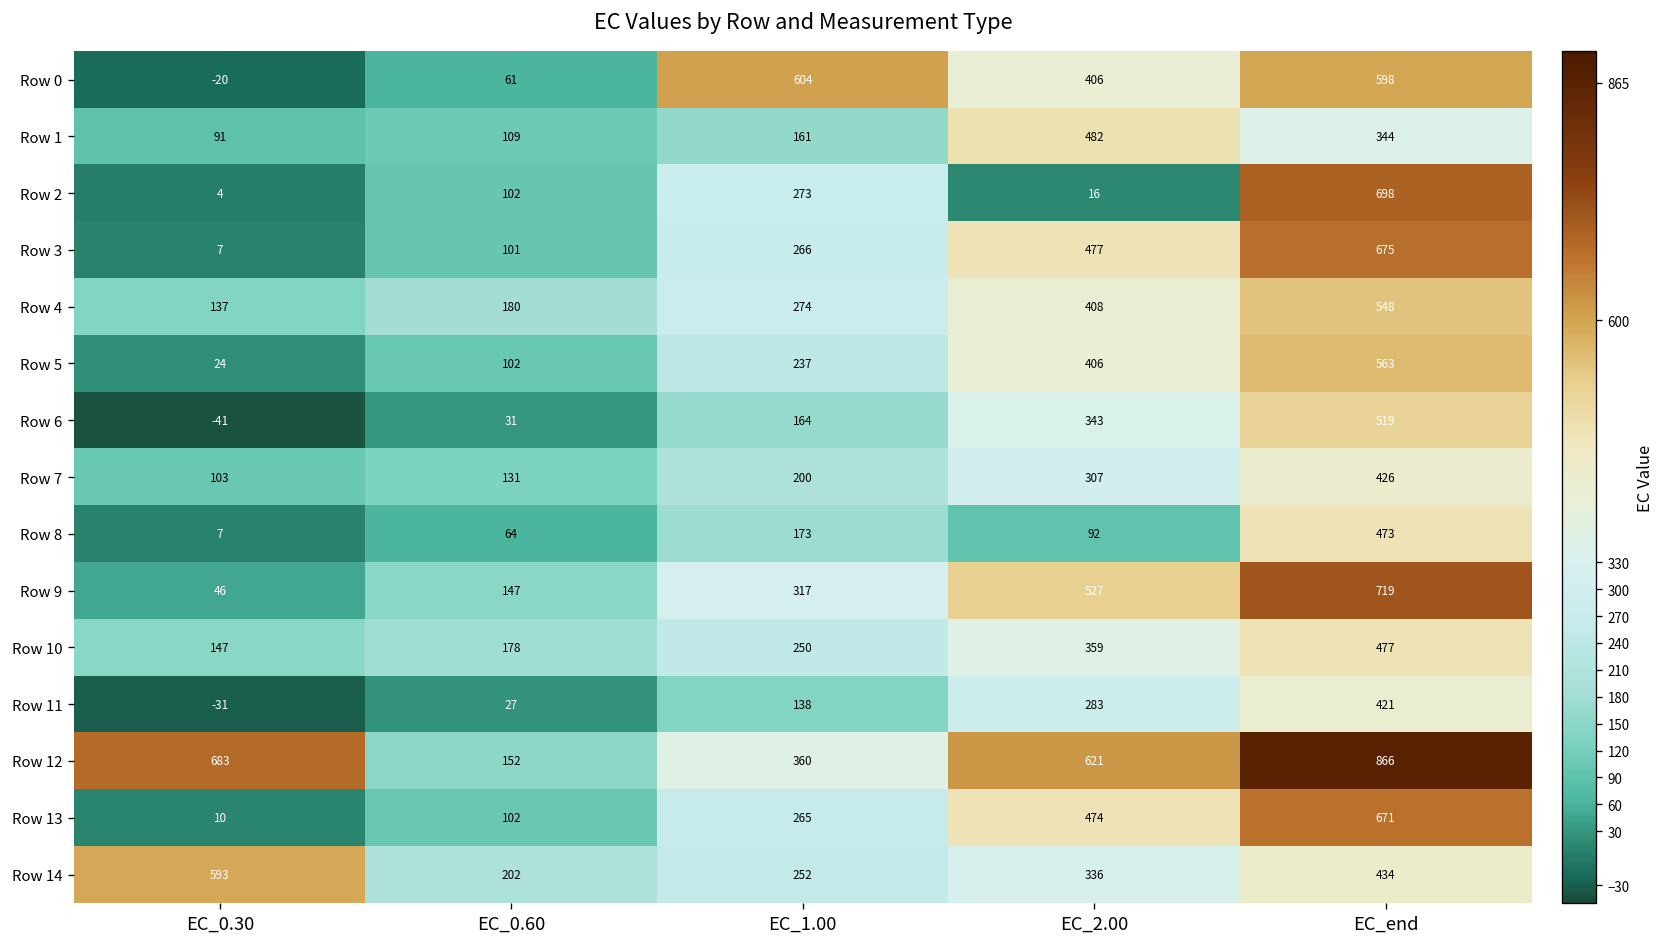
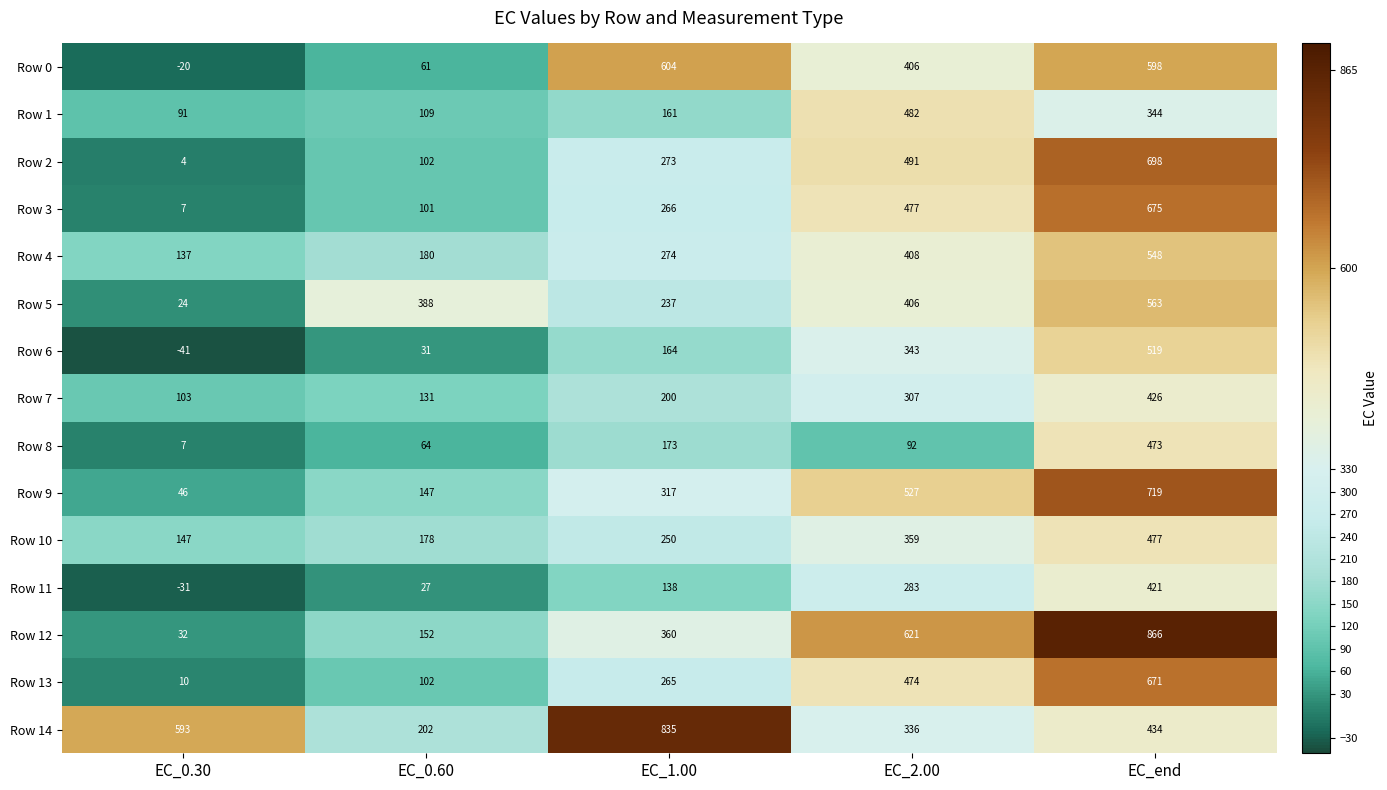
Row 2, EC_2.00: 16 -> 491
Row 5, EC_0.60: 102 -> 388
Row 12, EC_0.30: 683 -> 32
Row 14, EC_1.00: 252 -> 835
